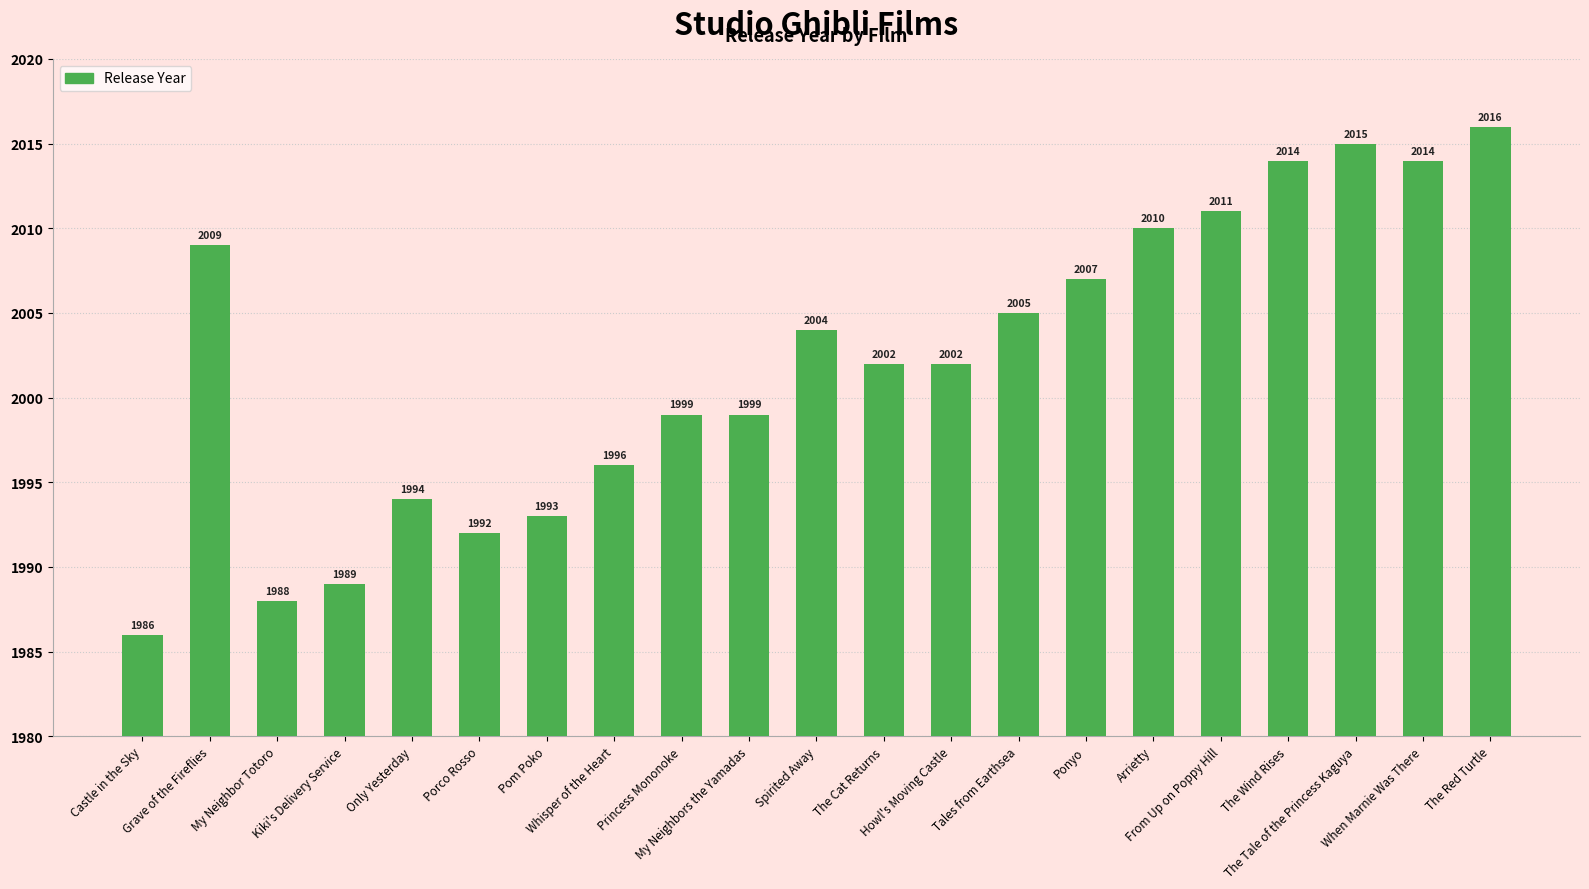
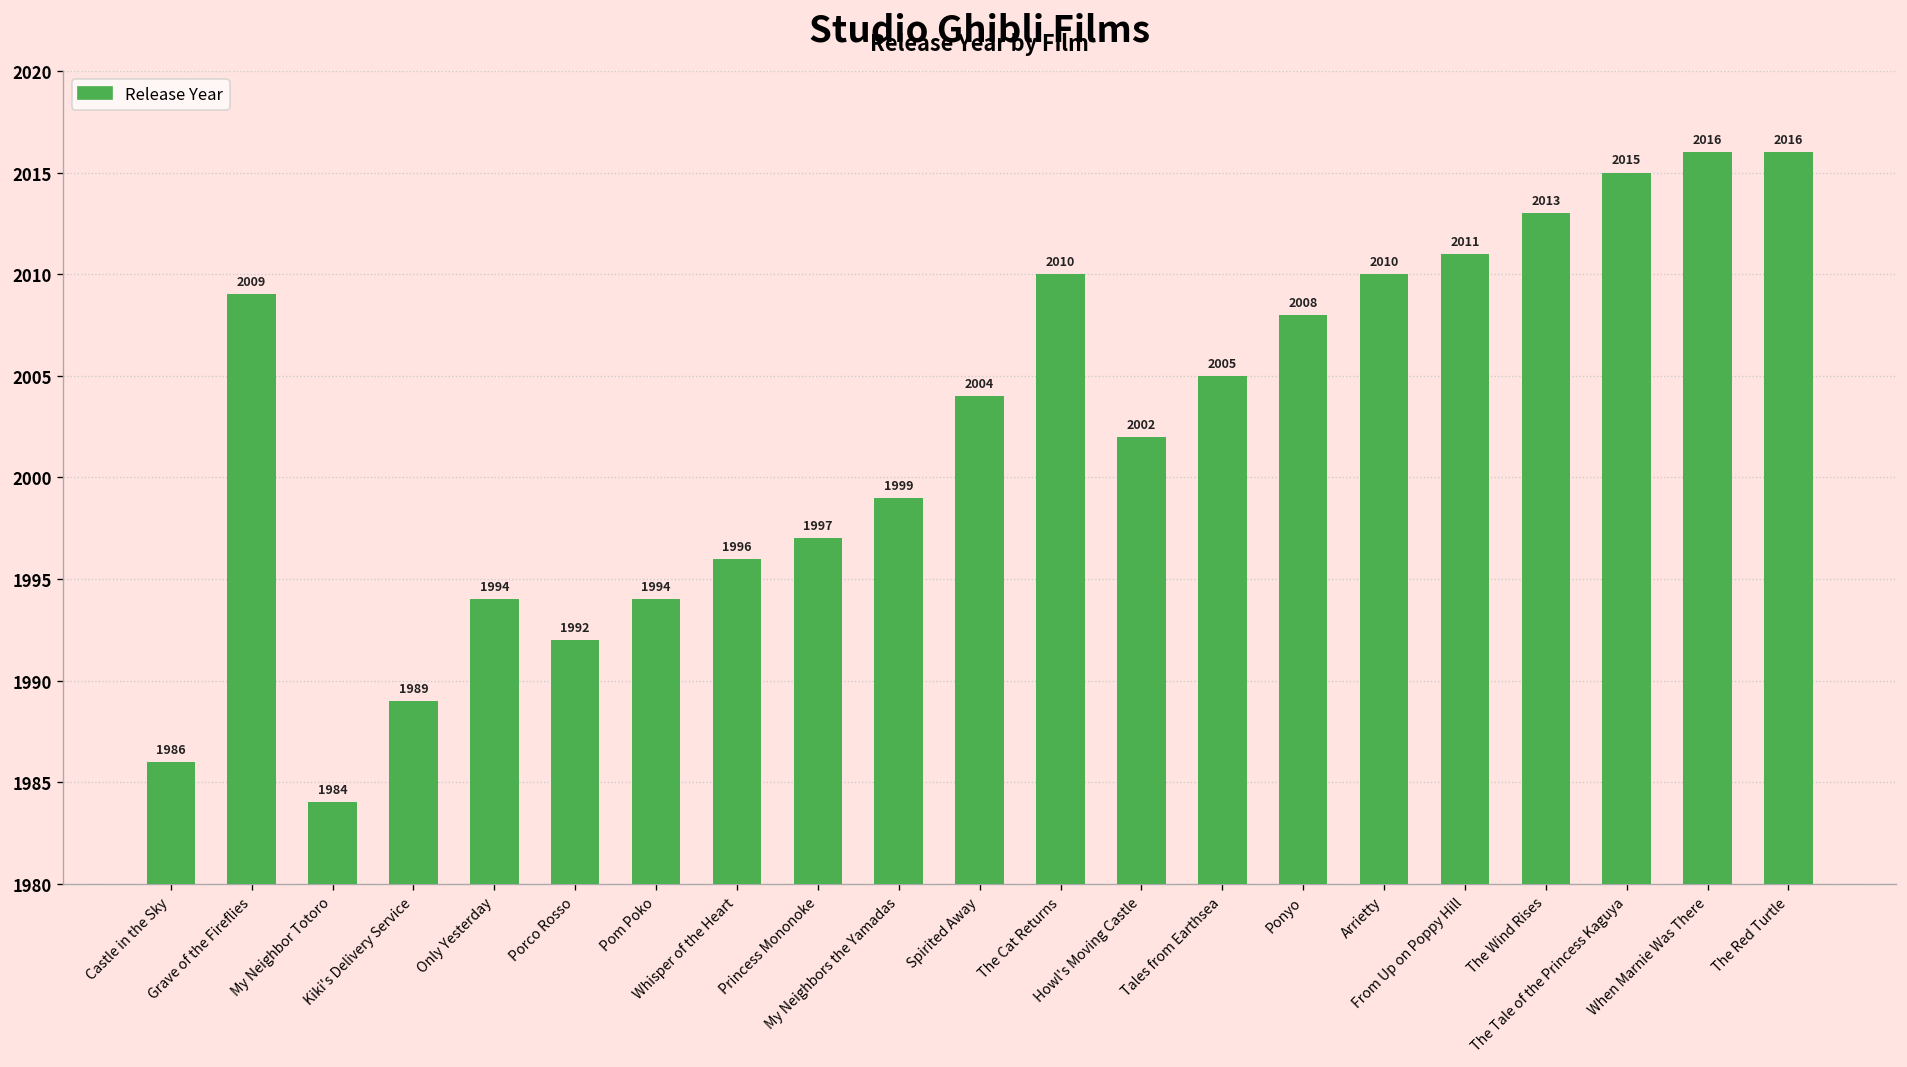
My Neighbor Totoro: 1988 -> 1984
Pom Poko: 1993 -> 1994
Princess Mononoke: 1999 -> 1997
The Cat Returns: 2002 -> 2010
Ponyo: 2007 -> 2008
The Wind Rises: 2014 -> 2013
When Marnie Was There: 2014 -> 2016
